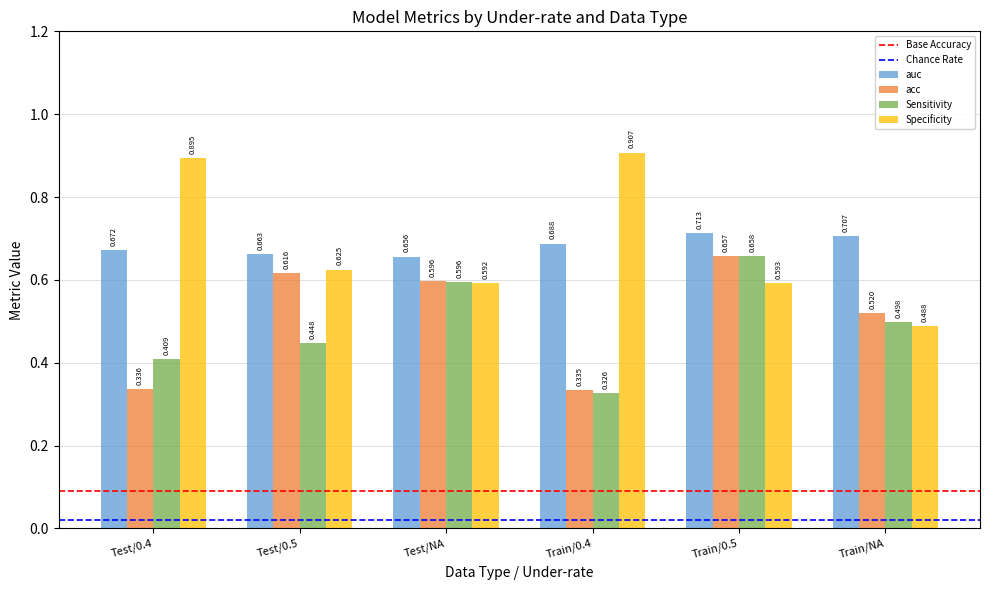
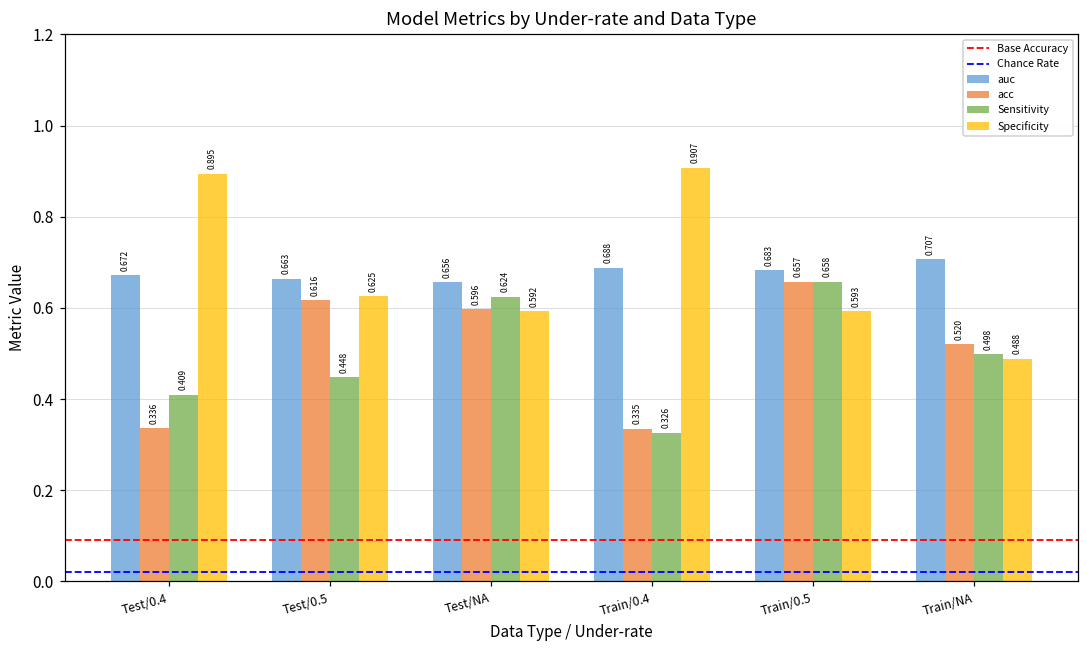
Sensitivity, Test/NA: 0.596 -> 0.624
auc, Train/0.5: 0.713 -> 0.683
